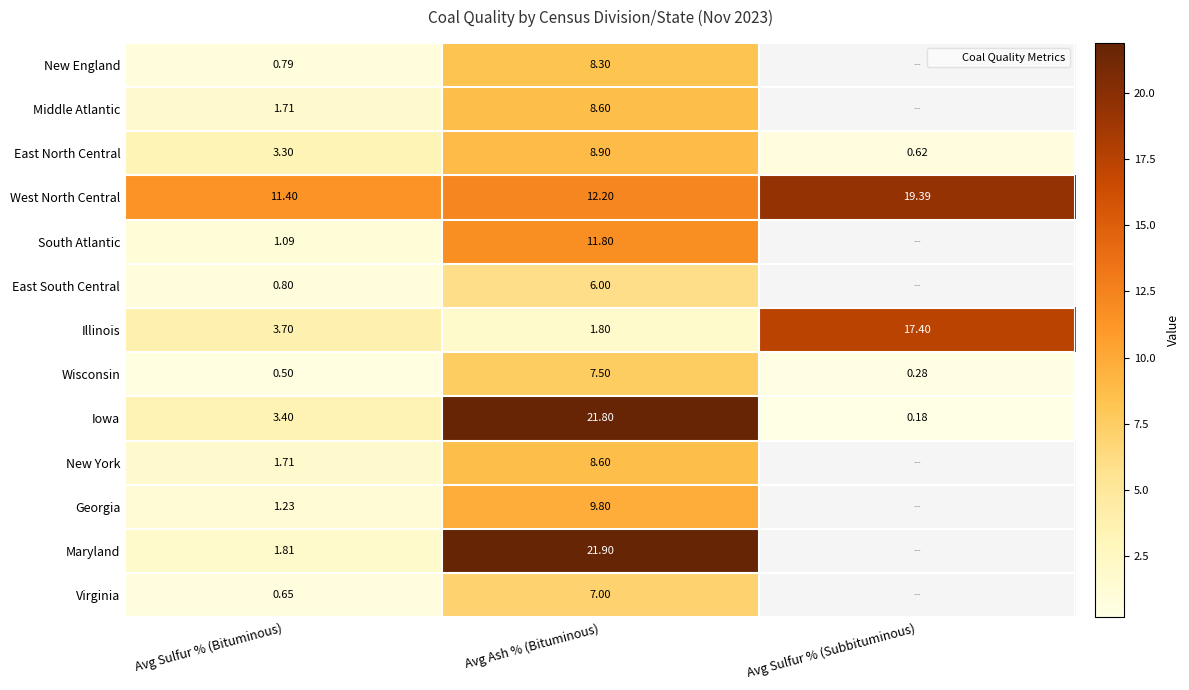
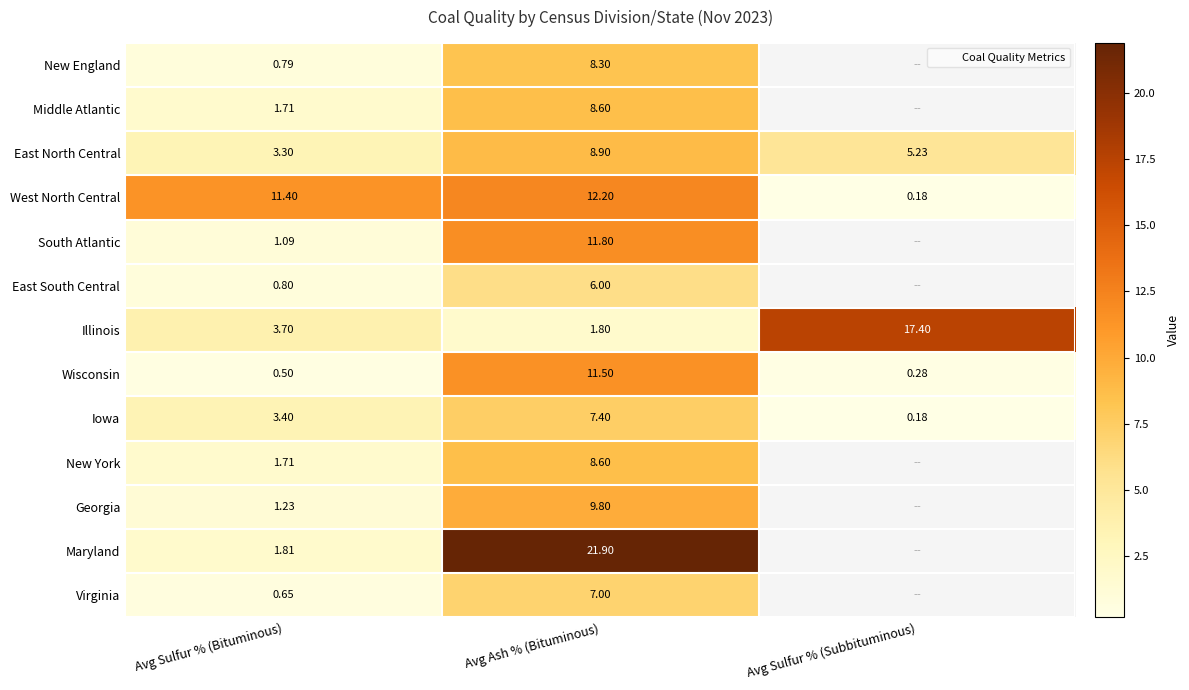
East North Central, Avg Sulfur % (Subbituminous): 0.62 -> 5.23
West North Central, Avg Sulfur % (Subbituminous): 19.39 -> 0.18
Wisconsin, Avg Ash % (Bituminous): 7.50 -> 11.50
Iowa, Avg Ash % (Bituminous): 21.80 -> 7.40
